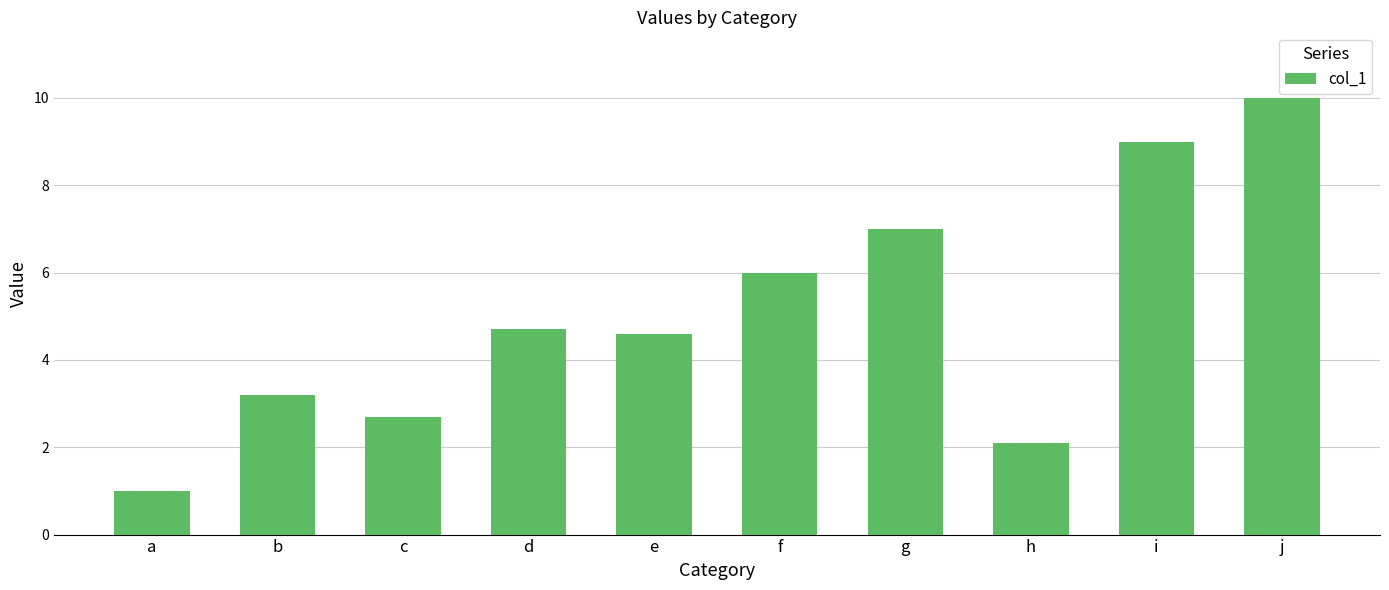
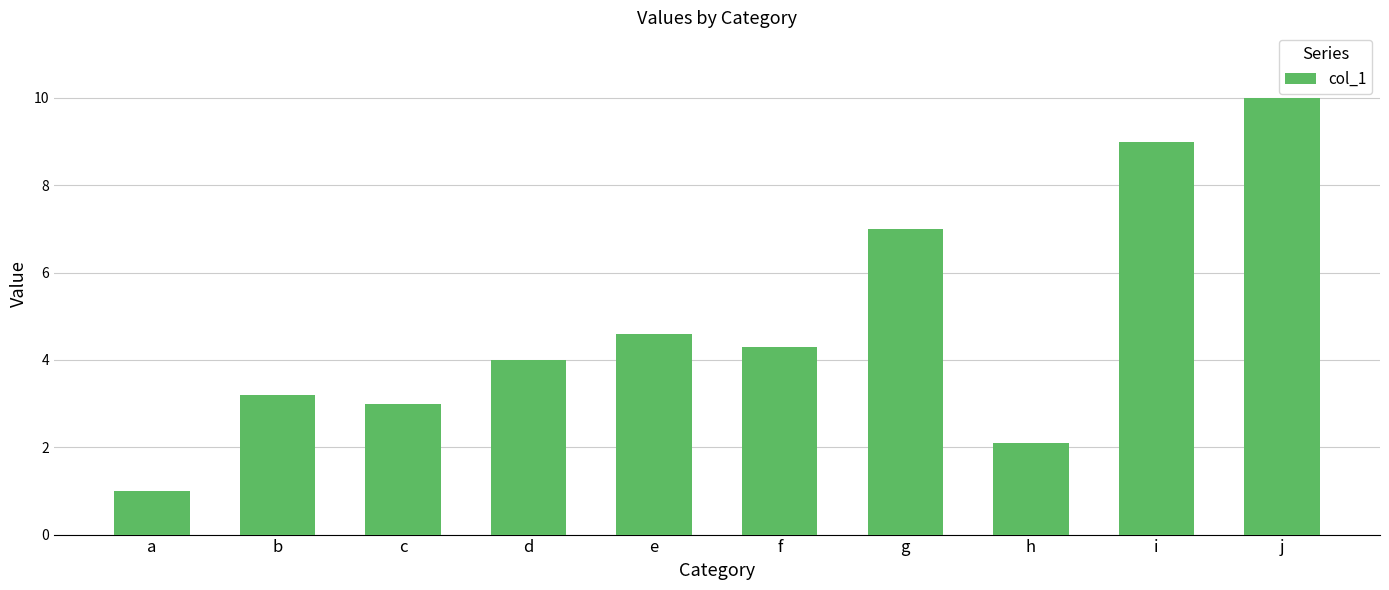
c: 2.7 -> 3.0
d: 4.7 -> 4.0
f: 6.0 -> 4.3
